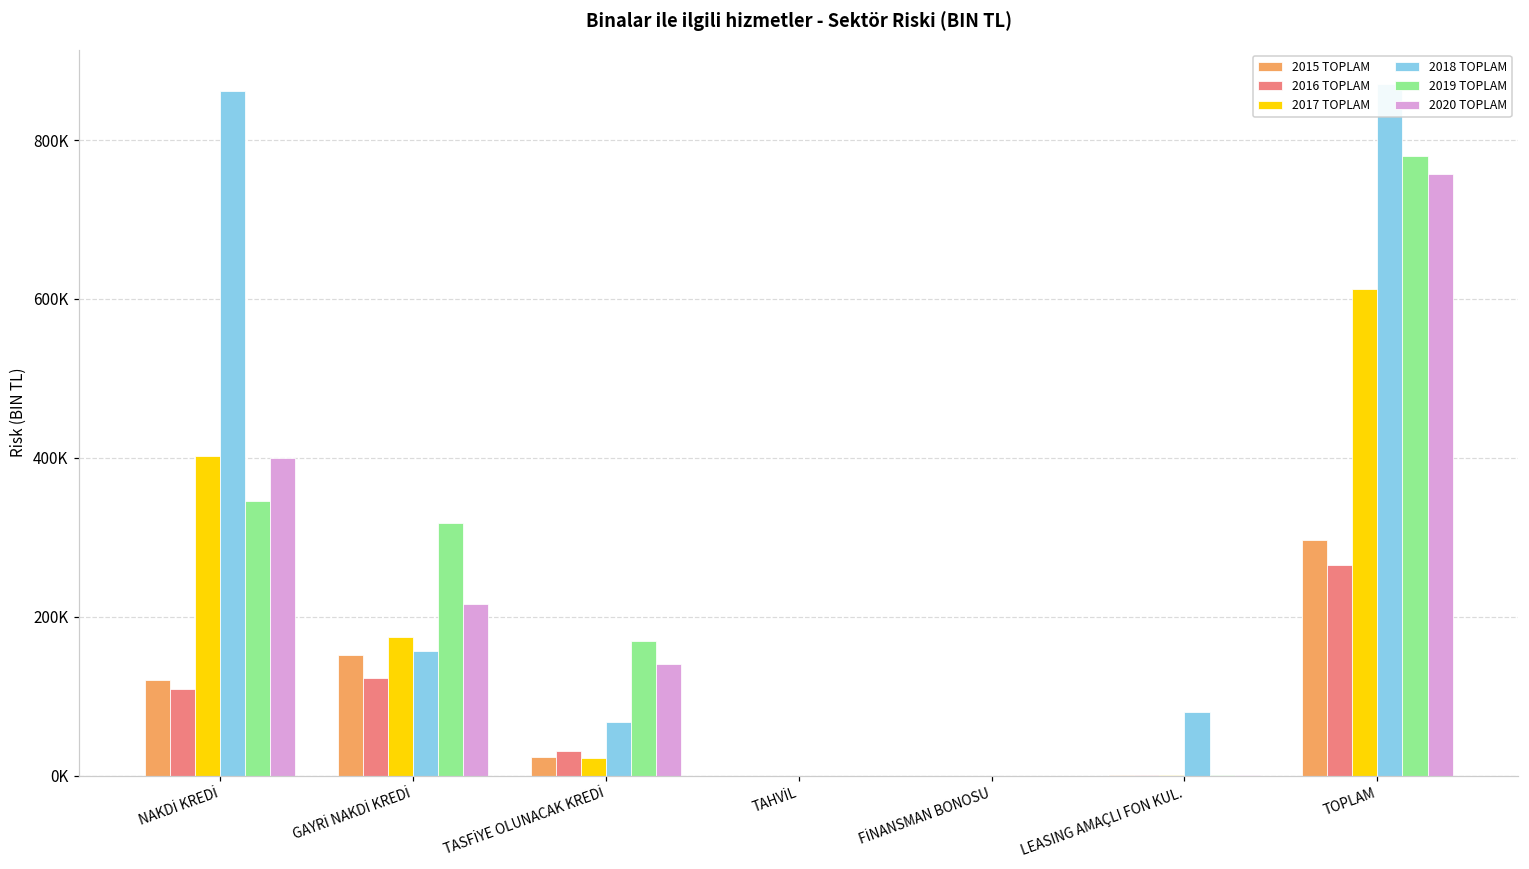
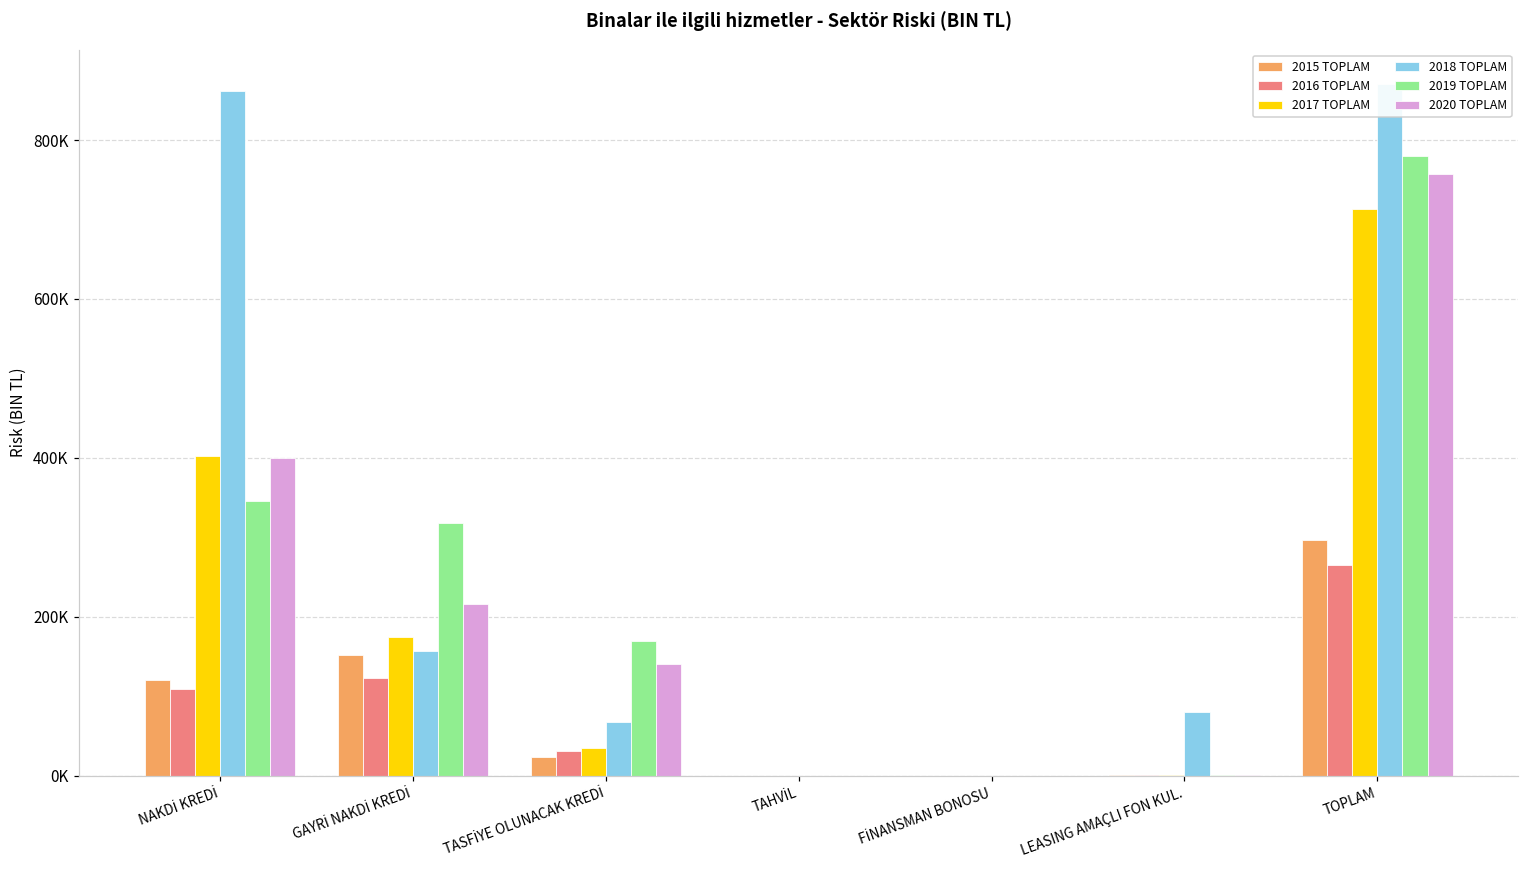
2017 TOPLAM, TASFİYE OLUNACAK KREDİ: 20000 -> 40000
2017 TOPLAM, TOPLAM: 610000 -> 710000
